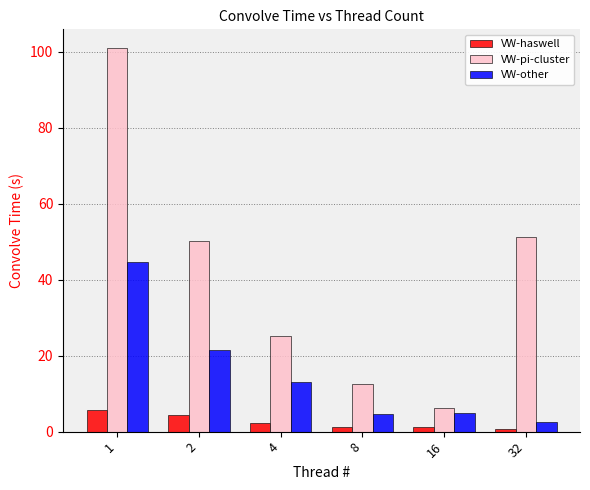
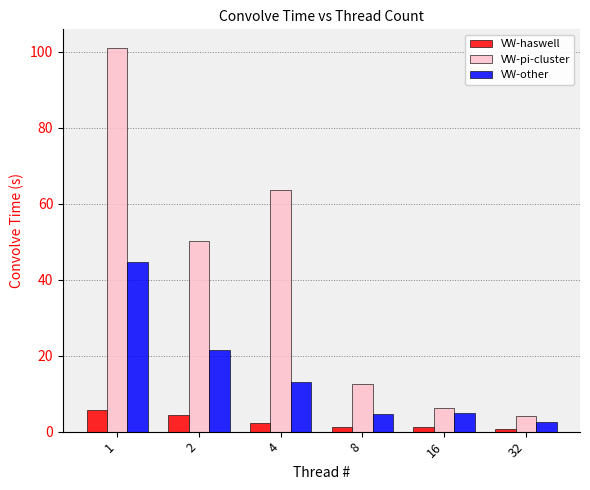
VW-pi-cluster, 4: 25 -> 64
VW-pi-cluster, 32: 51 -> 4
